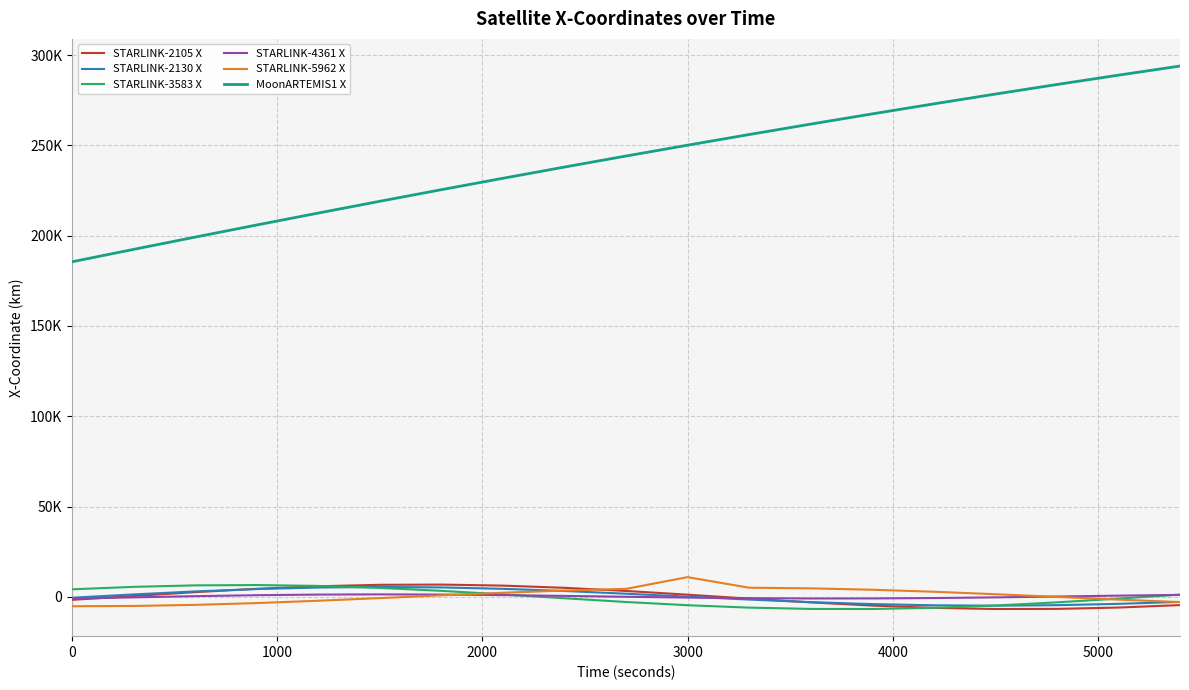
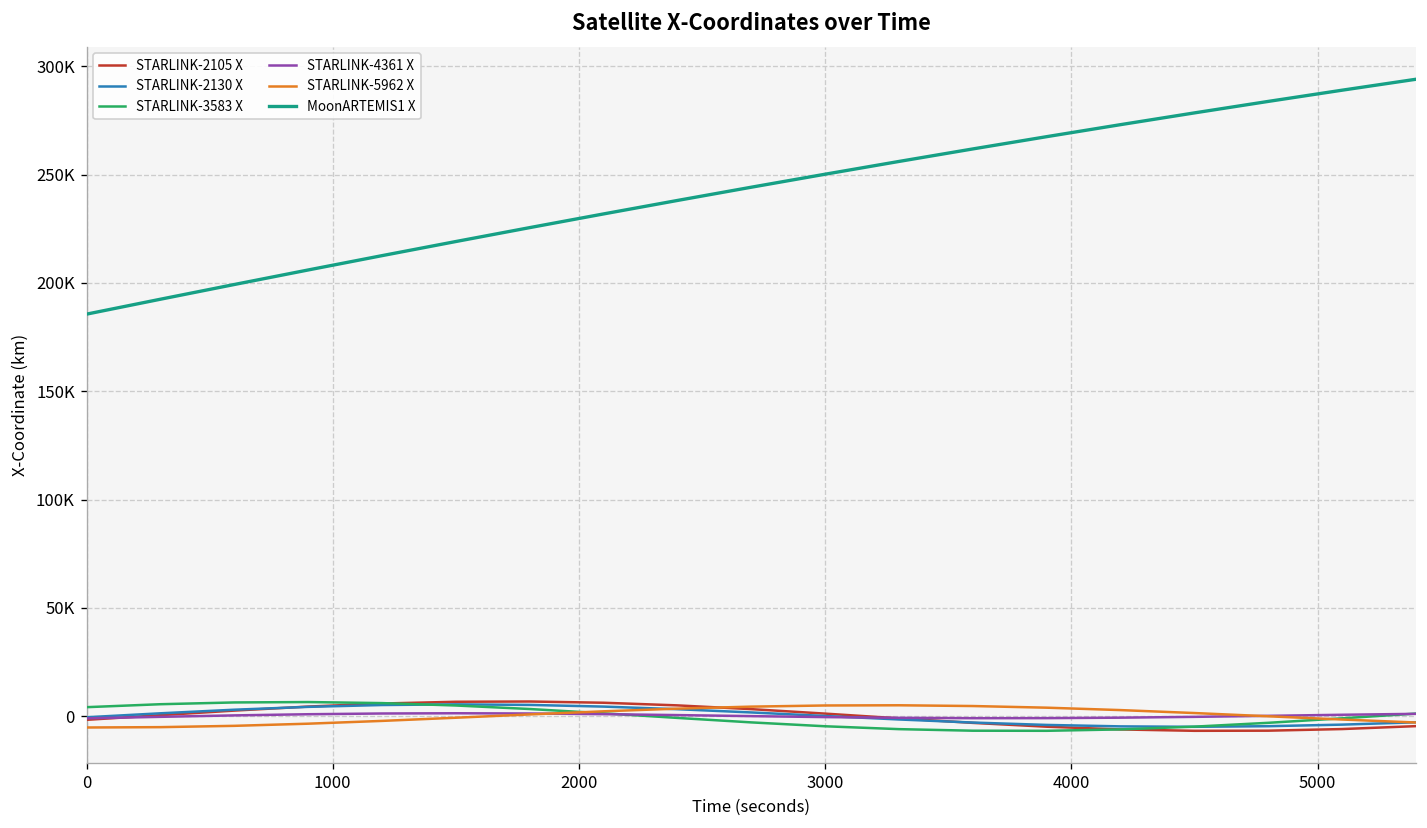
STARLINK-5962 X, 3000: 11000 -> 5000
